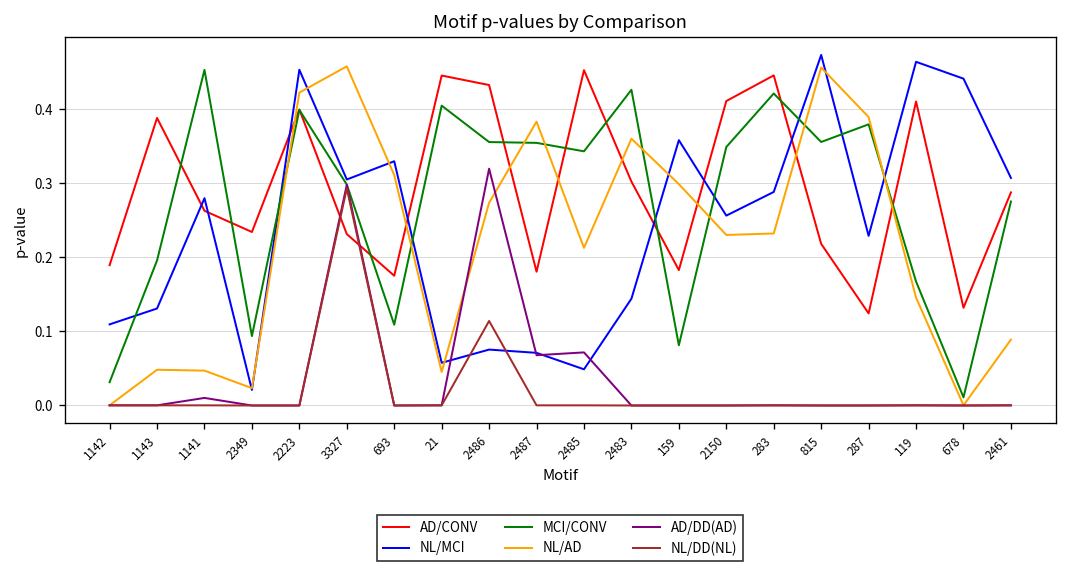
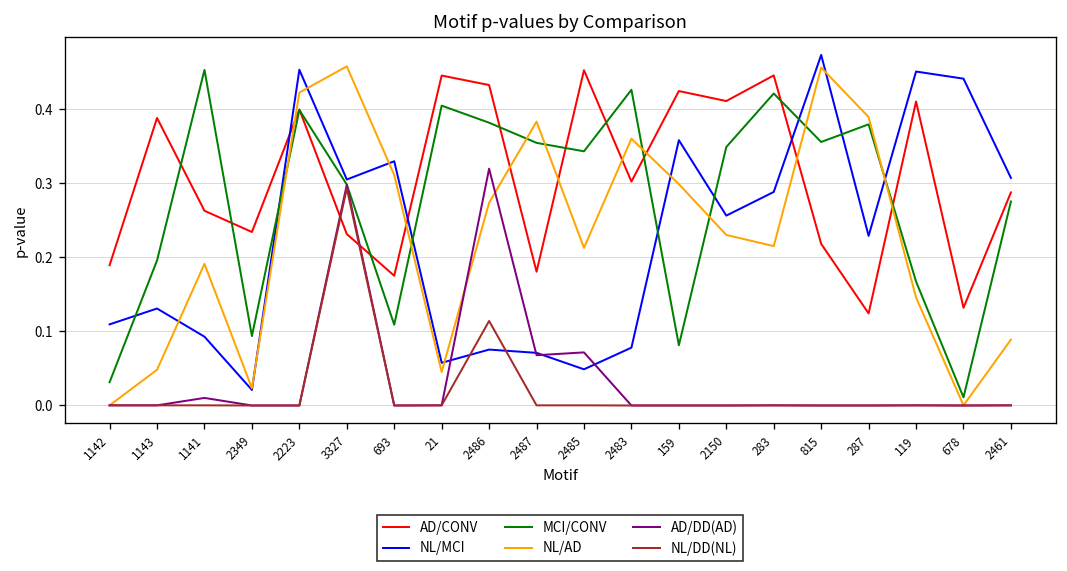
NL/MCI, 1141: 0.28 -> 0.09
NL/AD, 1141: 0.05 -> 0.19
MCI/CONV, 2486: 0.36 -> 0.38
NL/MCI, 2483: 0.14 -> 0.08
AD/CONV, 159: 0.18 -> 0.42
NL/AD, 283: 0.23 -> 0.22
NL/MCI, 119: 0.46 -> 0.45
